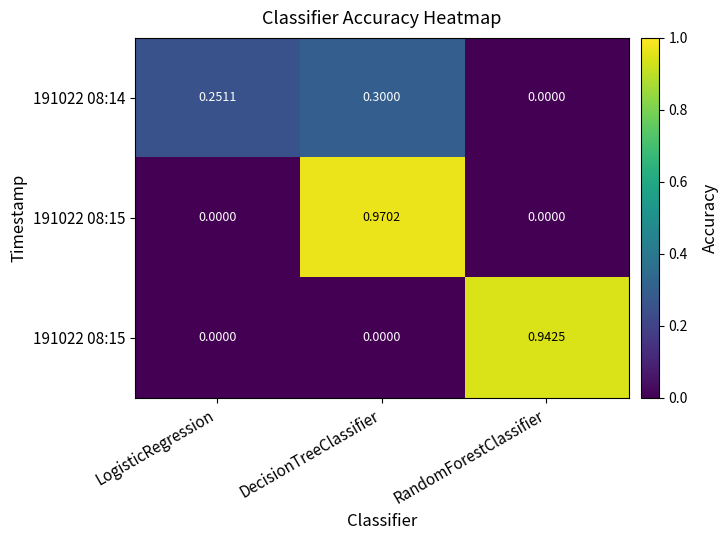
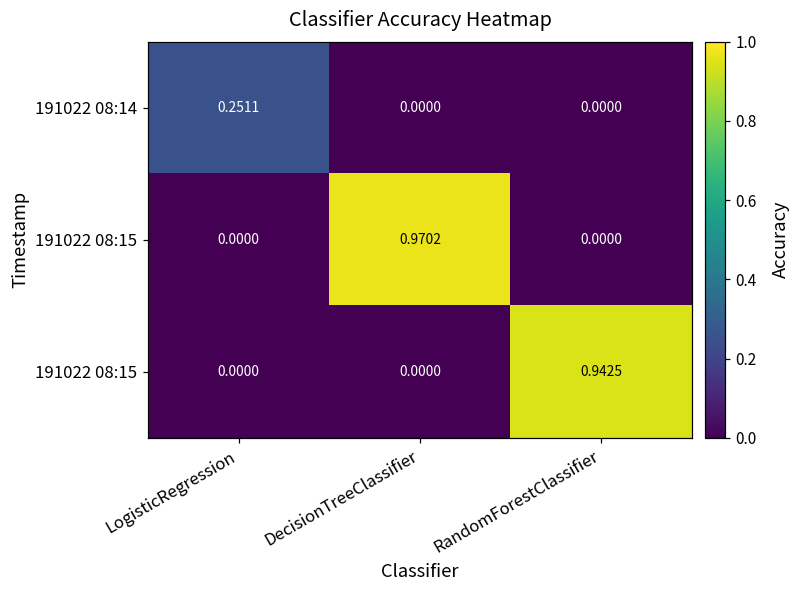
191022 08:14, DecisionTreeClassifier: 0.3000 -> 0.0000
